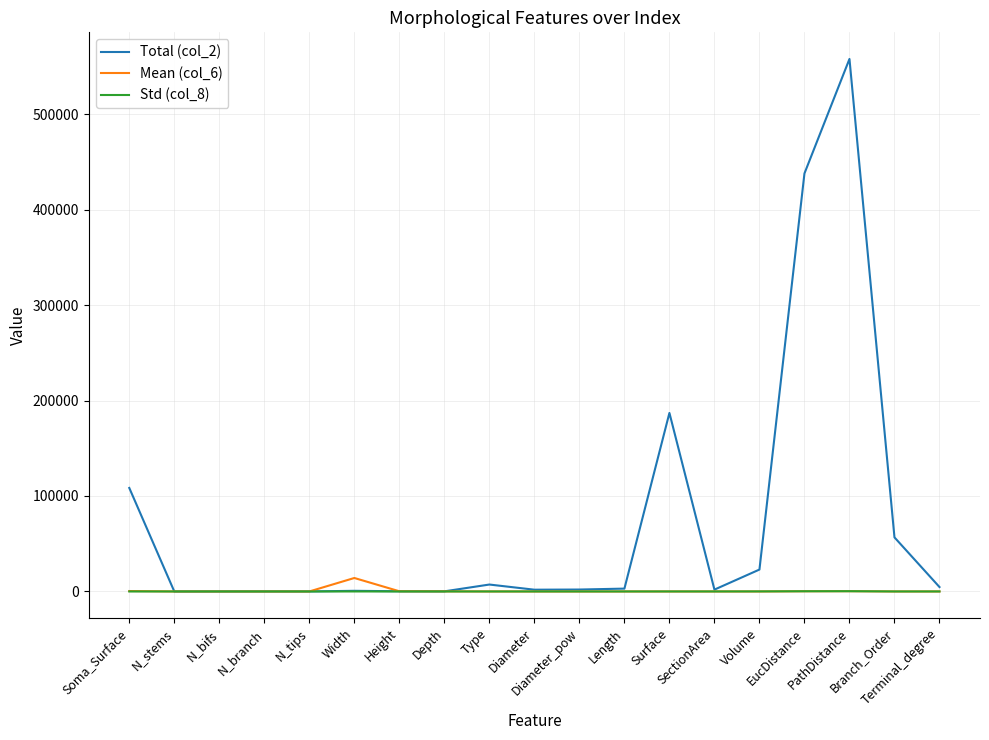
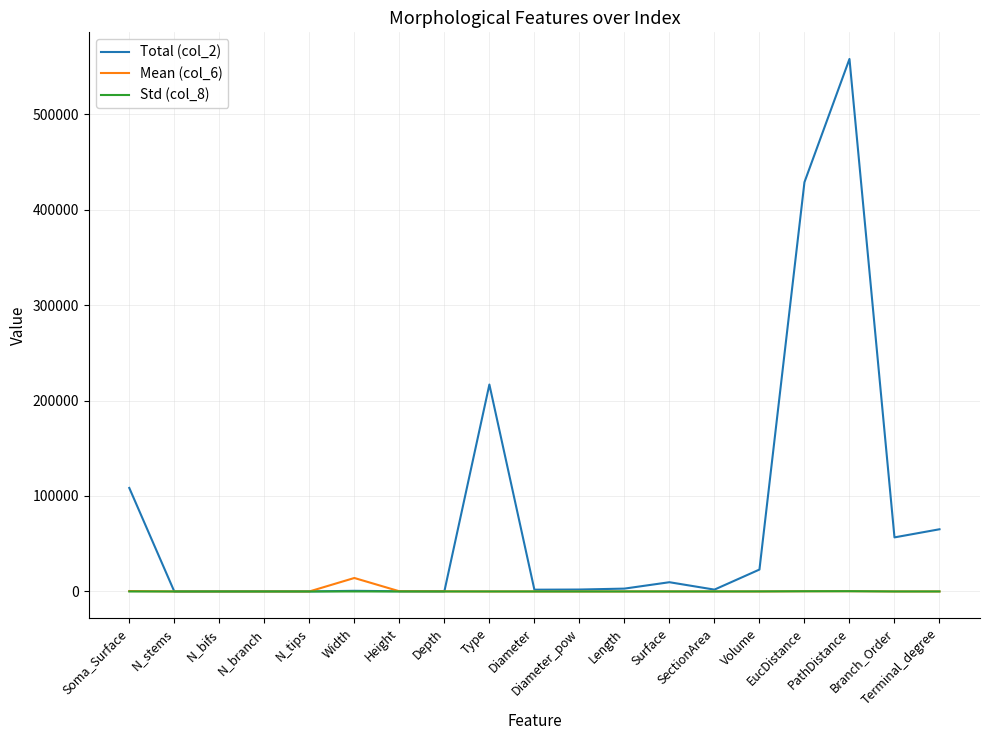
Total (col_2), Type: 10000 -> 220000
Total (col_2), Surface: 190000 -> 10000
Total (col_2), EucDistance: 440000 -> 430000
Total (col_2), Terminal_degree: 0 -> 70000
